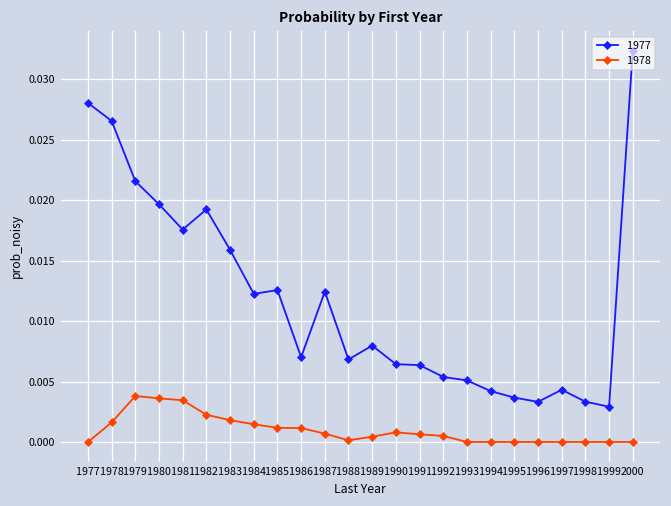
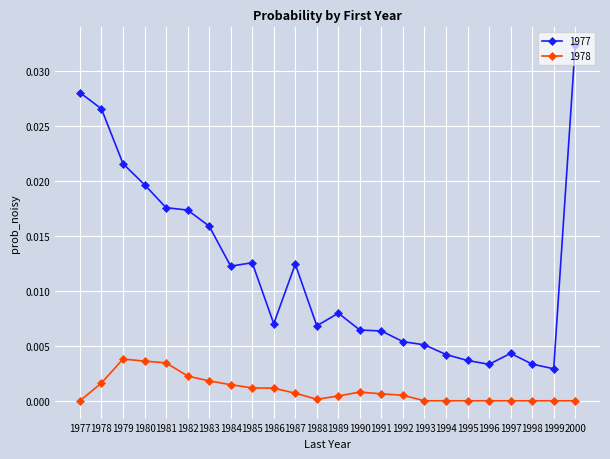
1977, 1982: 0.0192 -> 0.0174
